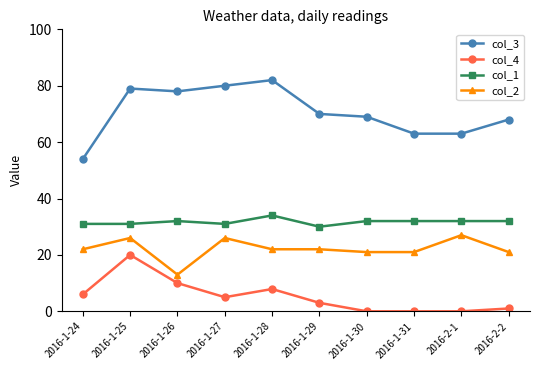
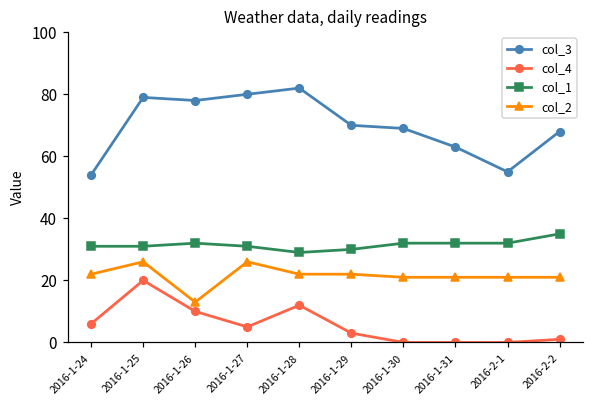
col_4, 2016-1-28: 8 -> 12
col_1, 2016-1-28: 34 -> 29
col_3, 2016-2-1: 63 -> 55
col_2, 2016-2-1: 27 -> 21
col_1, 2016-2-2: 32 -> 35
